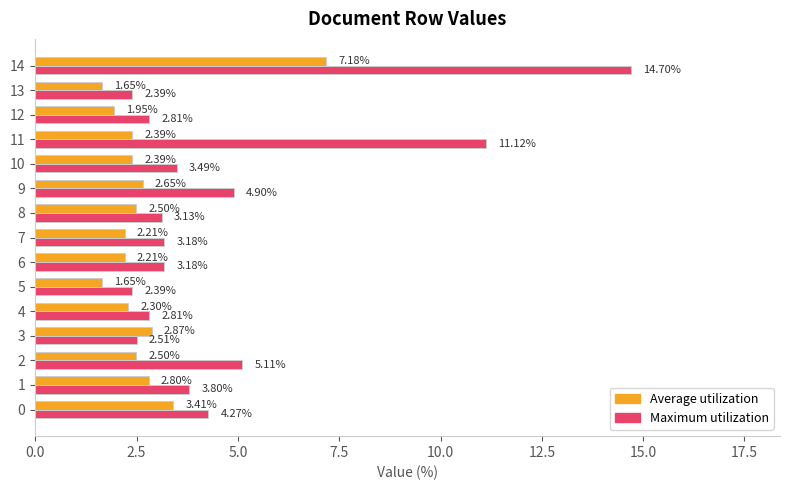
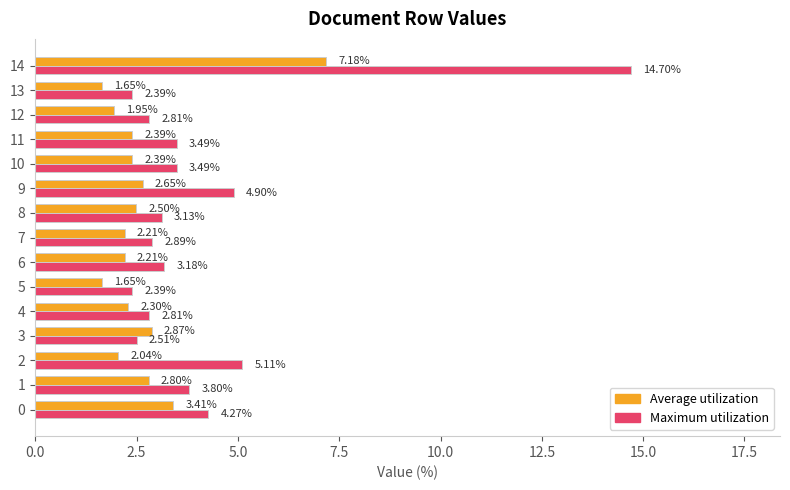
Maximum utilization, 11: 11.12% -> 3.49%
Maximum utilization, 7: 3.18% -> 2.89%
Average utilization, 2: 2.50% -> 2.04%
